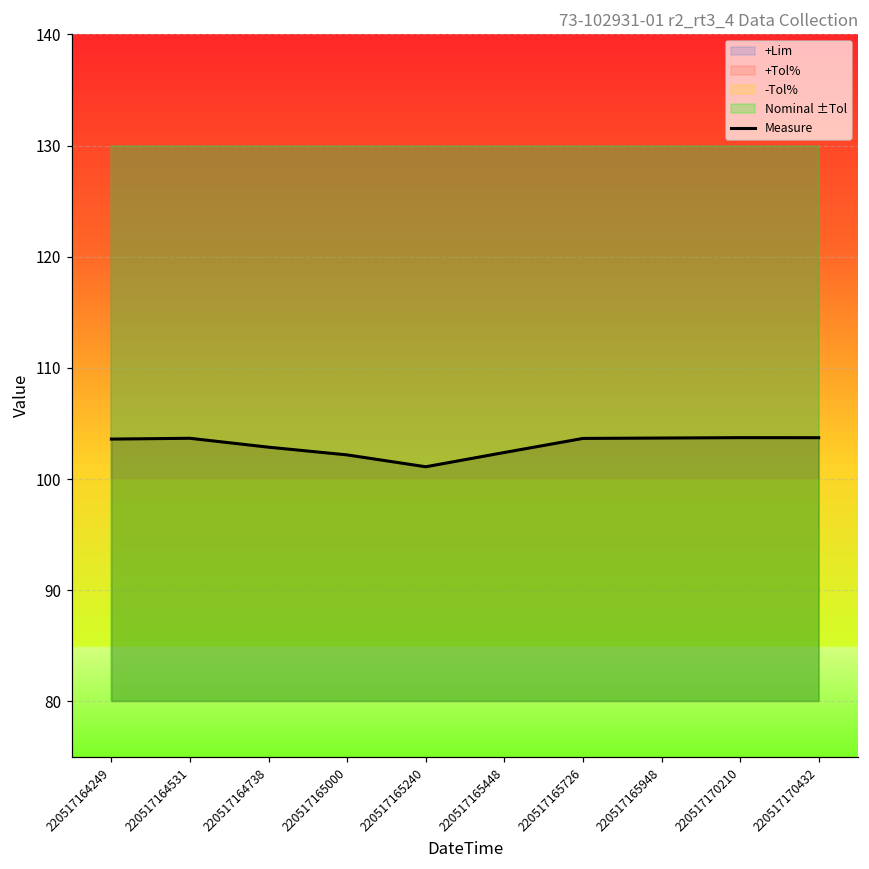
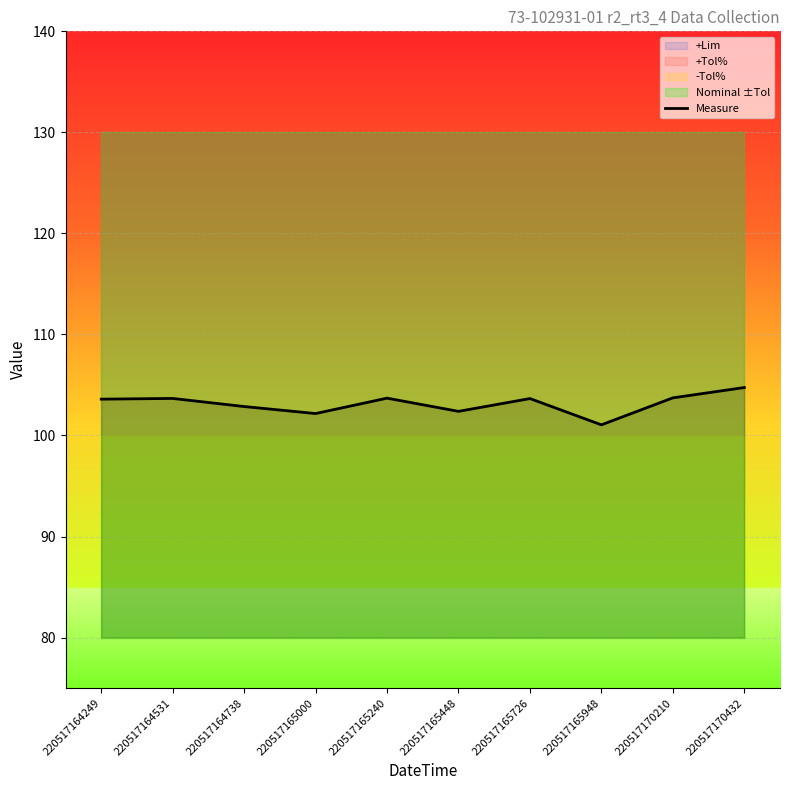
Measure, 220517165240: 101.1 -> 103.7
Measure, 220517165948: 103.7 -> 101.1
Measure, 220517170432: 103.7 -> 104.7
